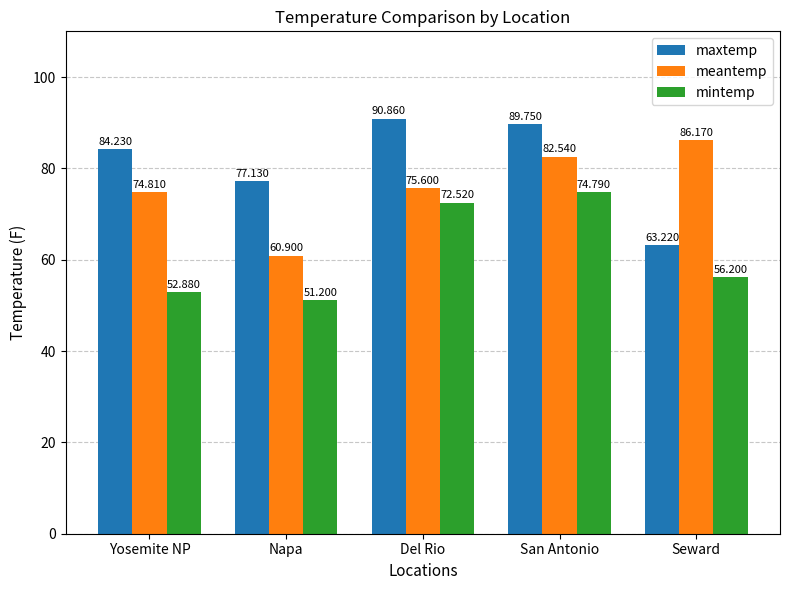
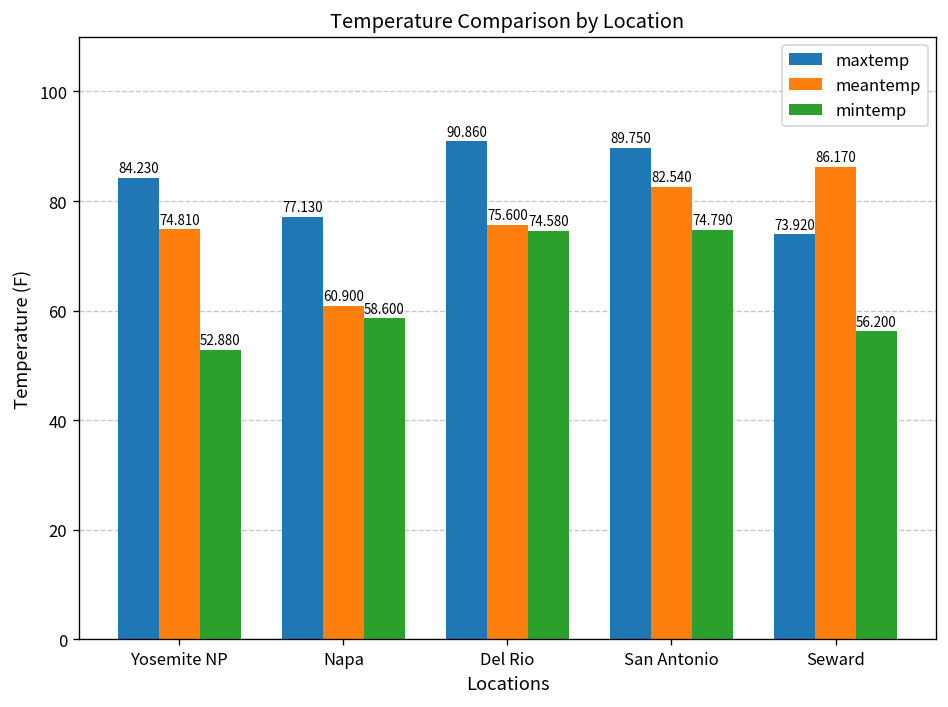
mintemp, Napa: 51.200 -> 58.600
mintemp, Del Rio: 72.520 -> 74.580
maxtemp, Seward: 63.220 -> 73.920
